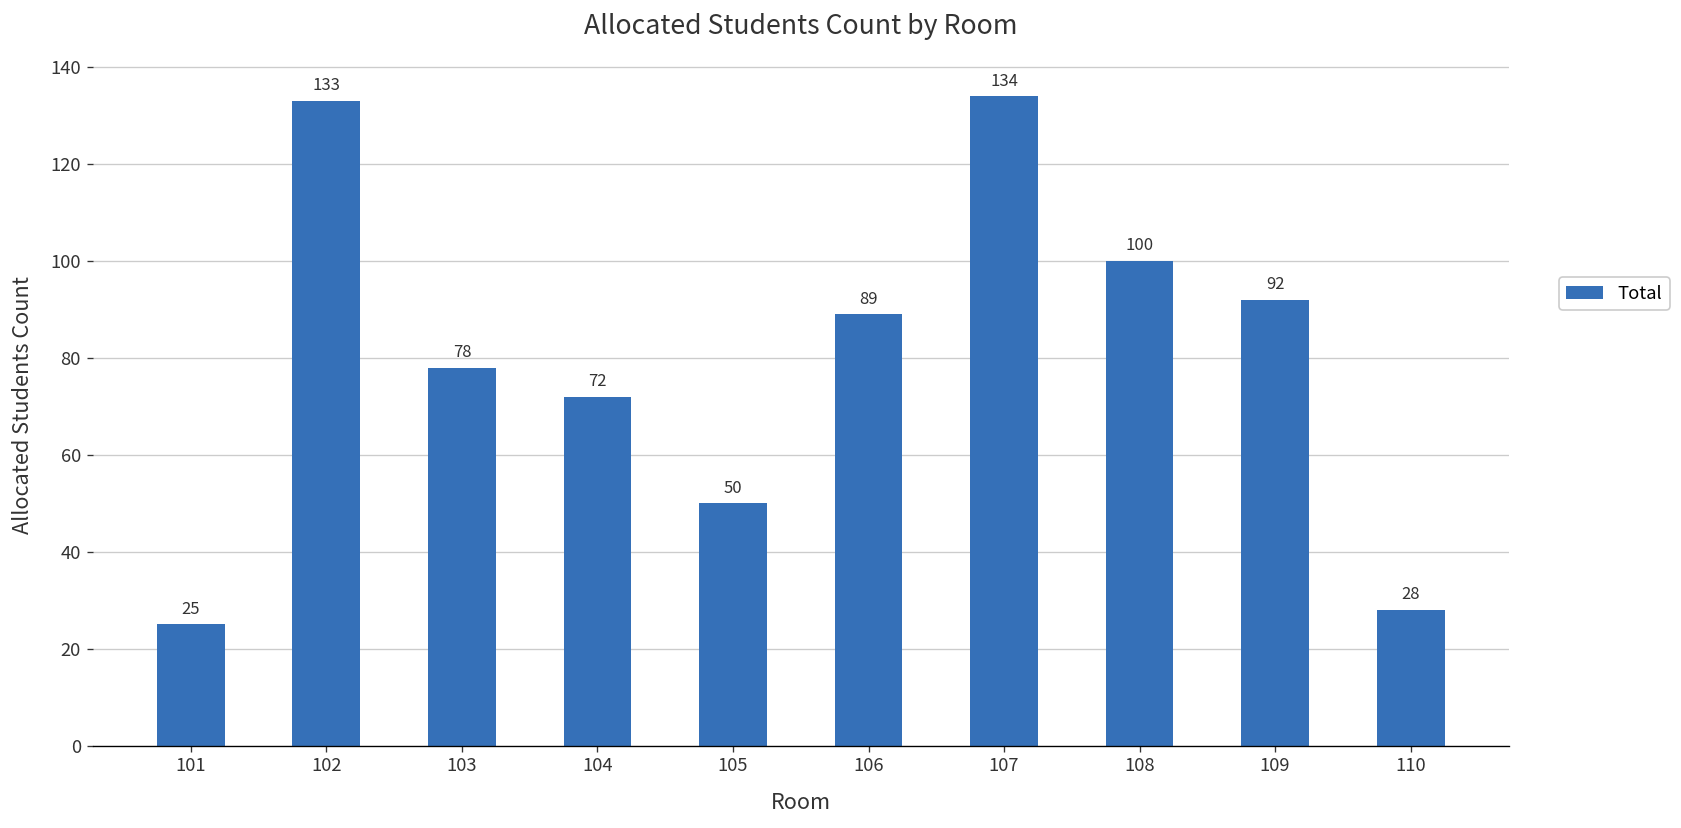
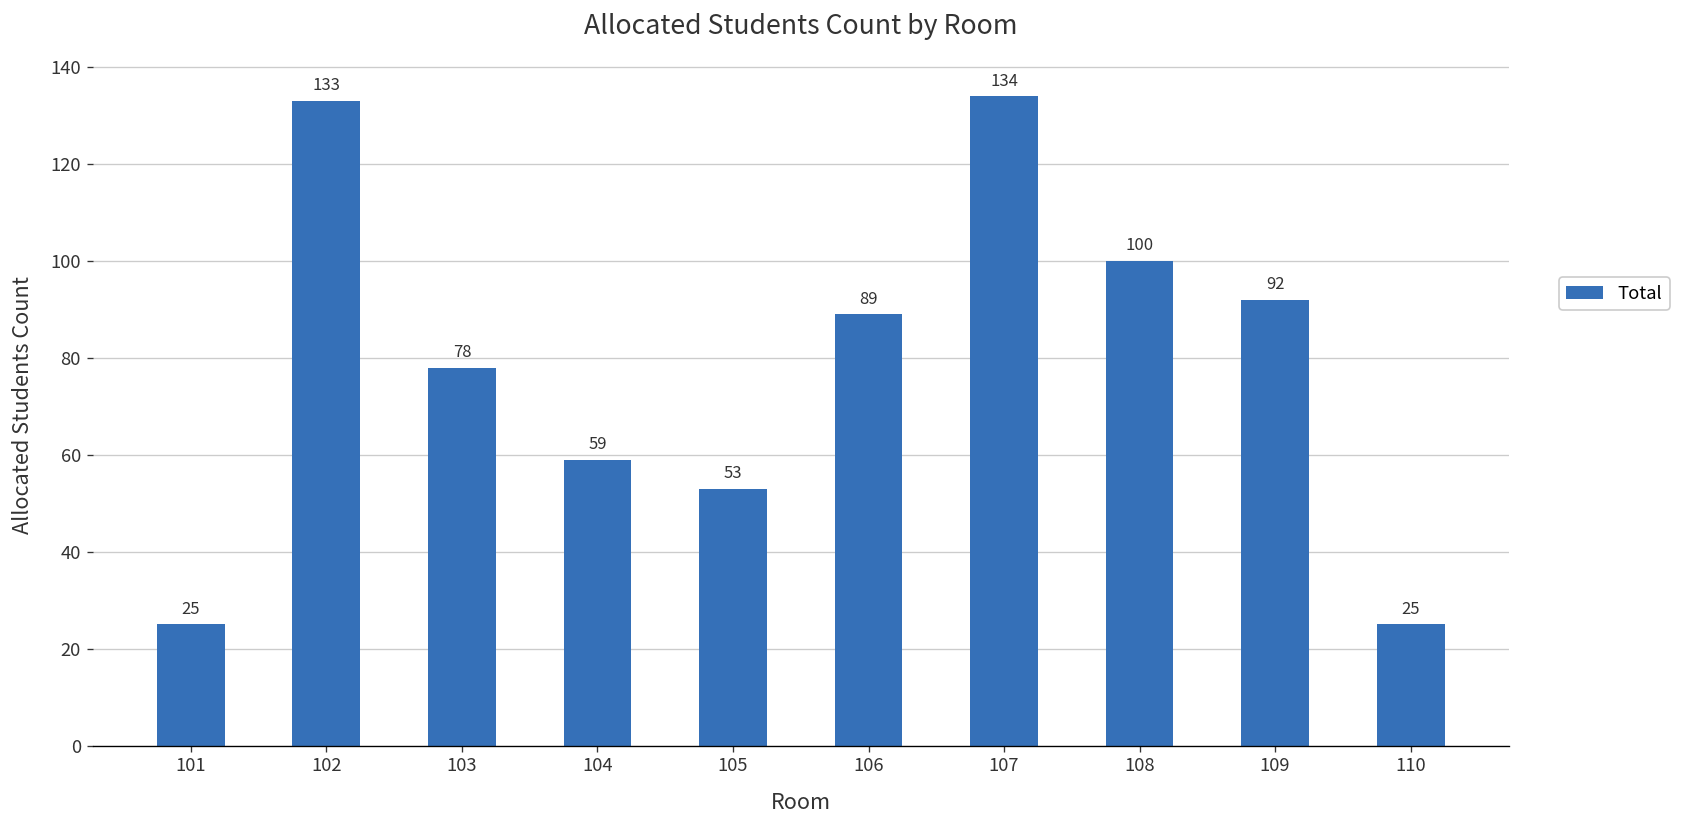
104: 72 -> 59
105: 50 -> 53
110: 28 -> 25
